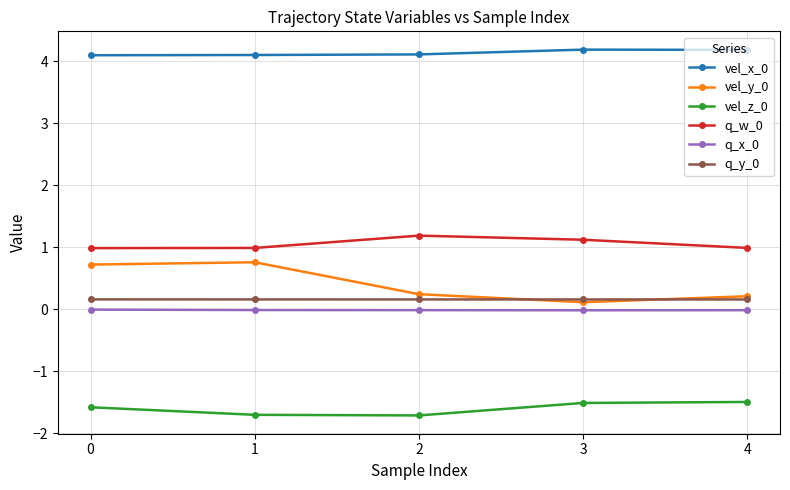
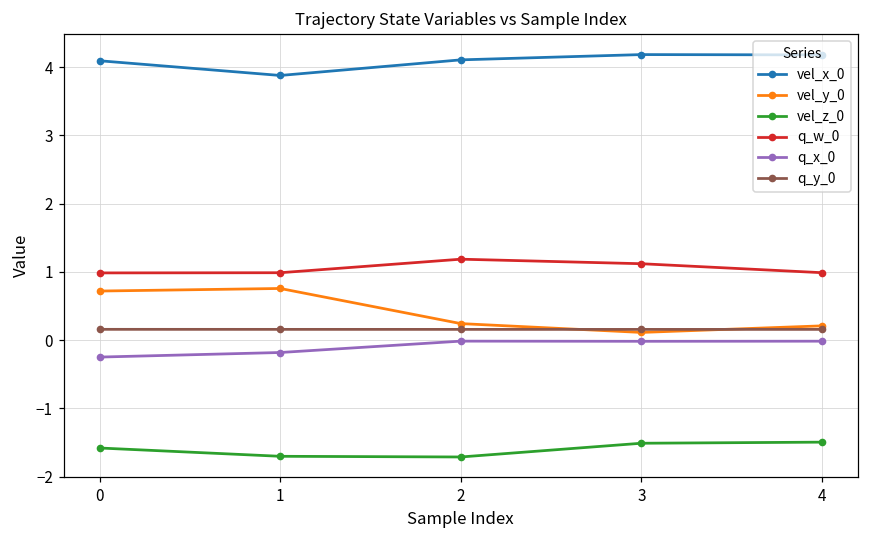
q_x_0, 0: 0.0 -> -0.2
vel_x_0, 1: 4.1 -> 3.9
q_x_0, 1: 0.0 -> -0.2
